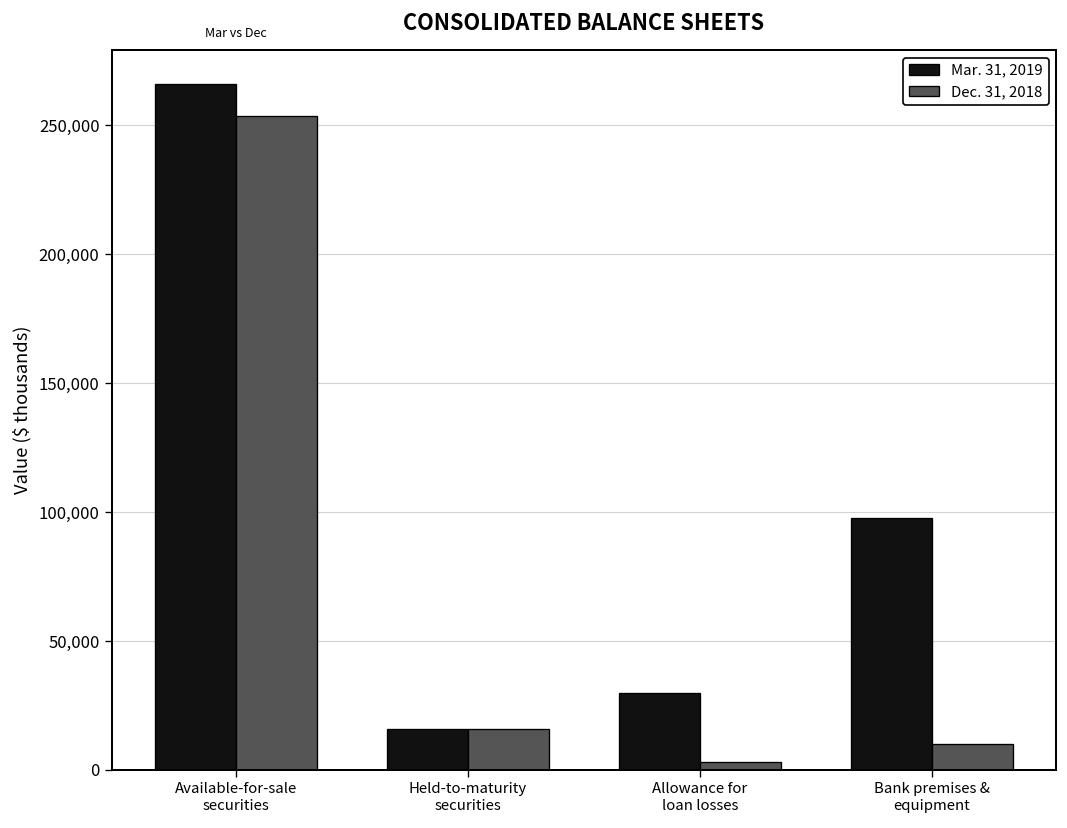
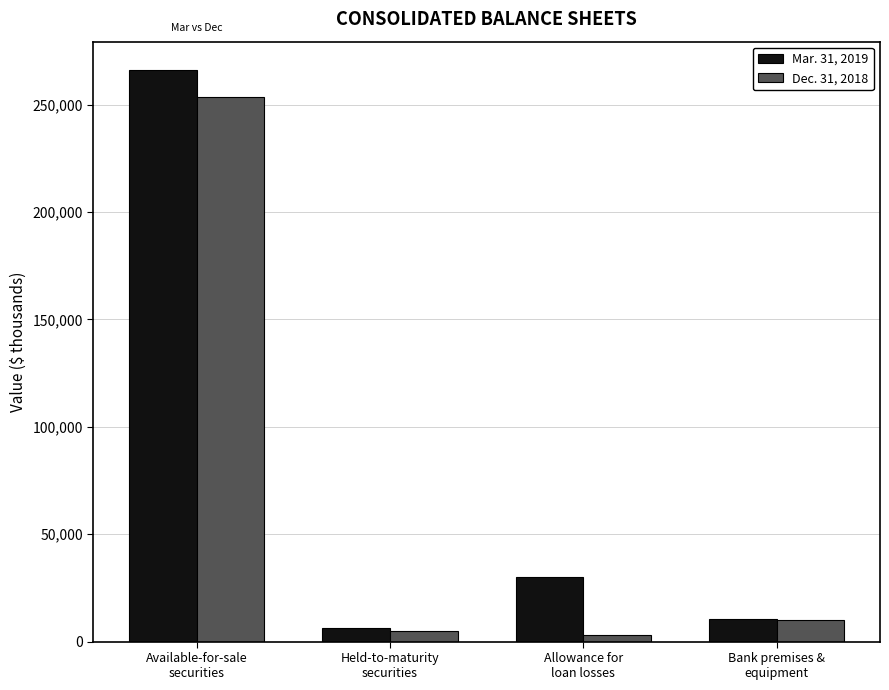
Mar. 31, 2019, Held-to-maturity securities: 16,000 -> 6,000
Dec. 31, 2018, Held-to-maturity securities: 16,000 -> 5,000
Mar. 31, 2019, Bank premises & equipment: 98,000 -> 11,000
